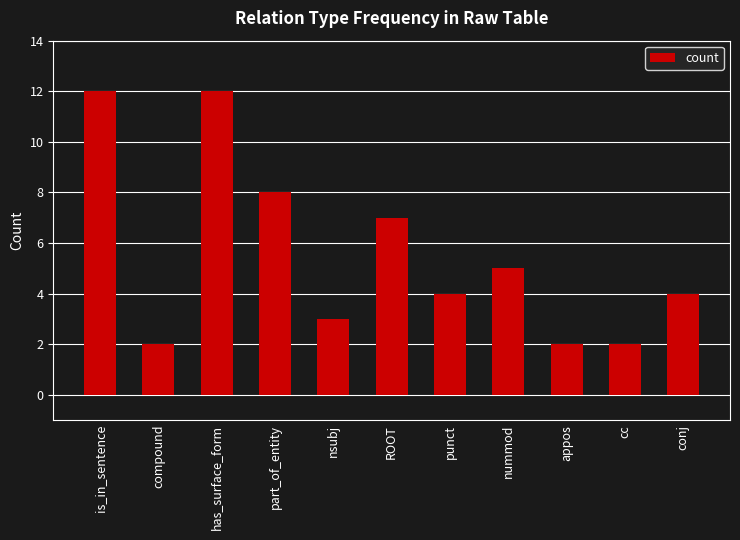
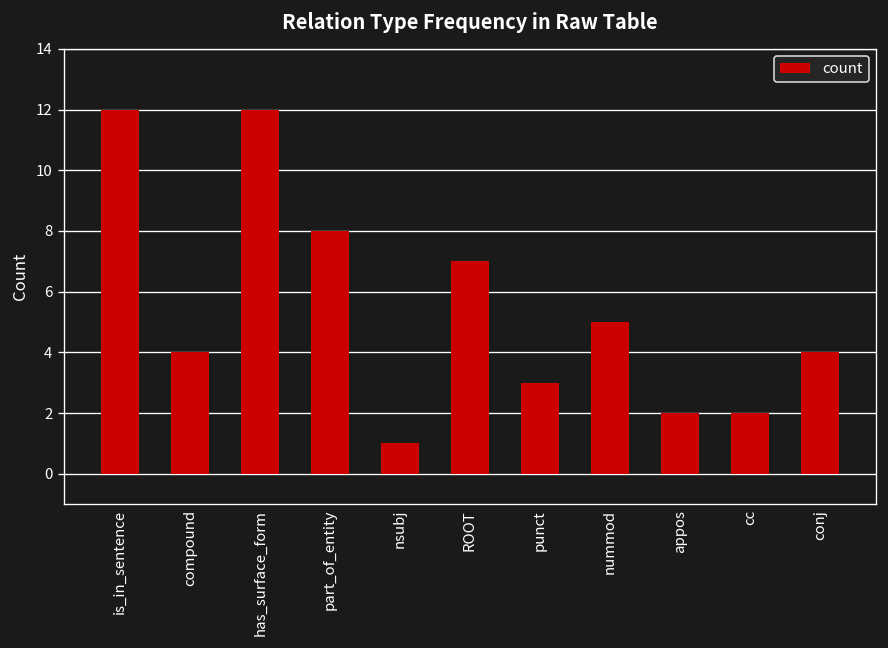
compound: 2 -> 4
nsubj: 3 -> 1
punct: 4 -> 3
